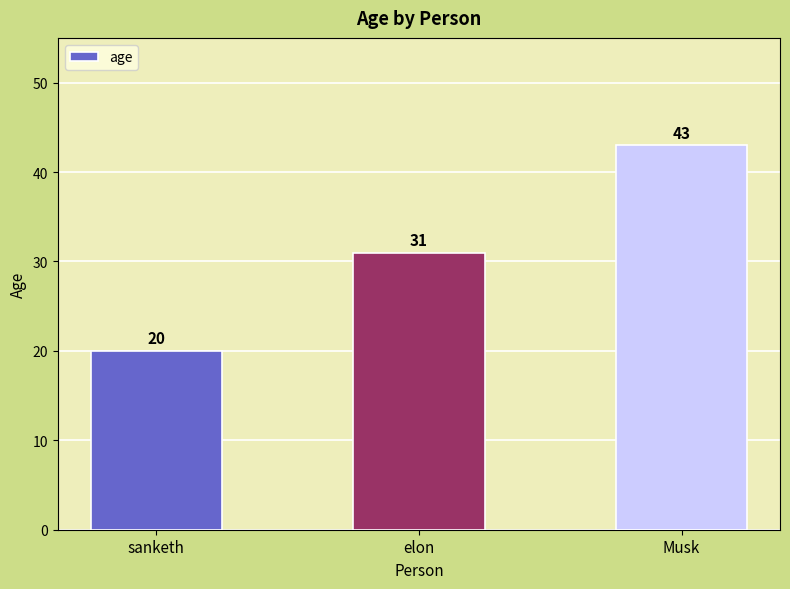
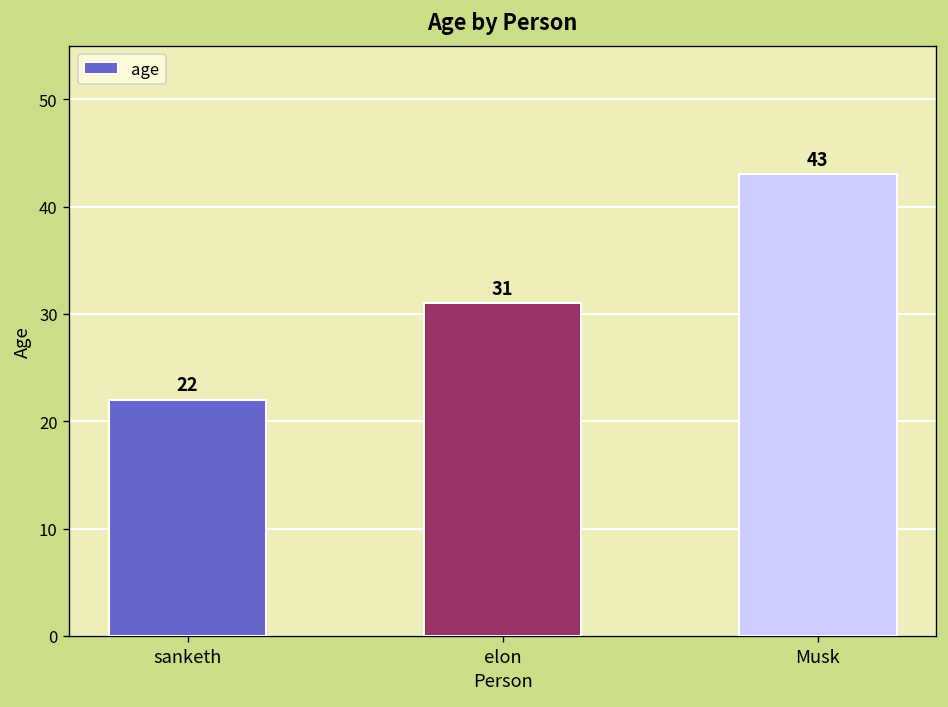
sanketh: 20 -> 22
